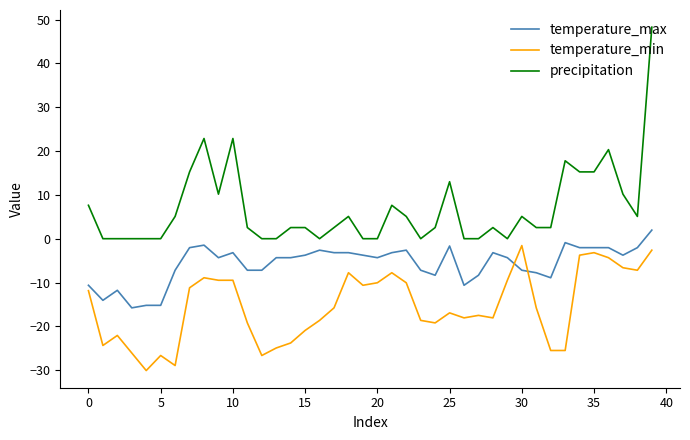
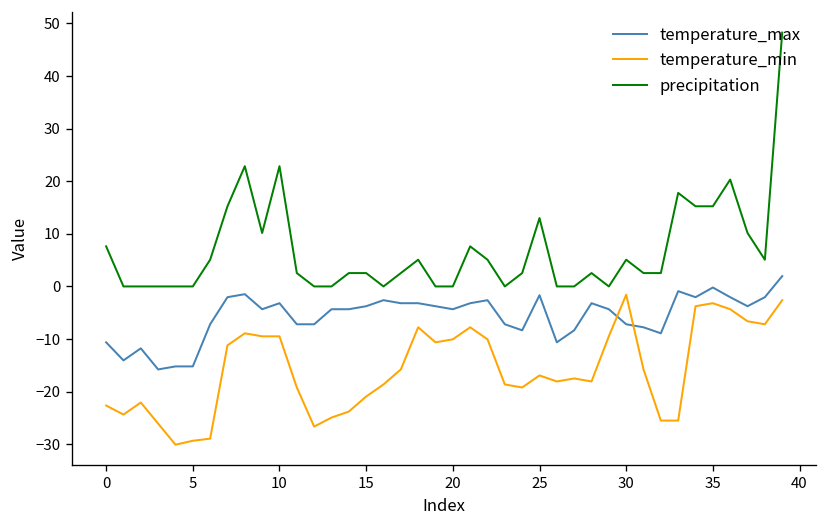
temperature_min, 0: -12 -> -23
temperature_min, 5: -27 -> -29
temperature_max, 35: -2 -> 0
